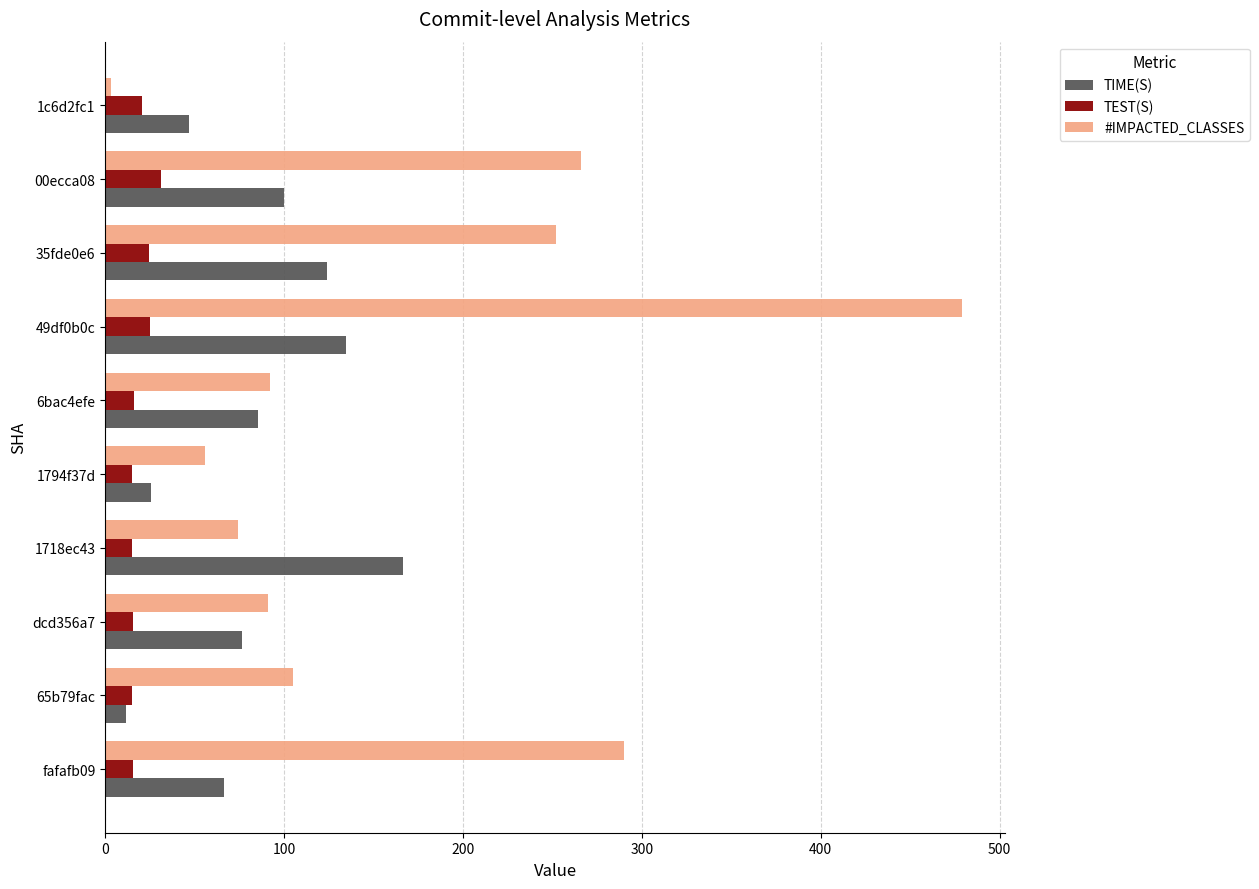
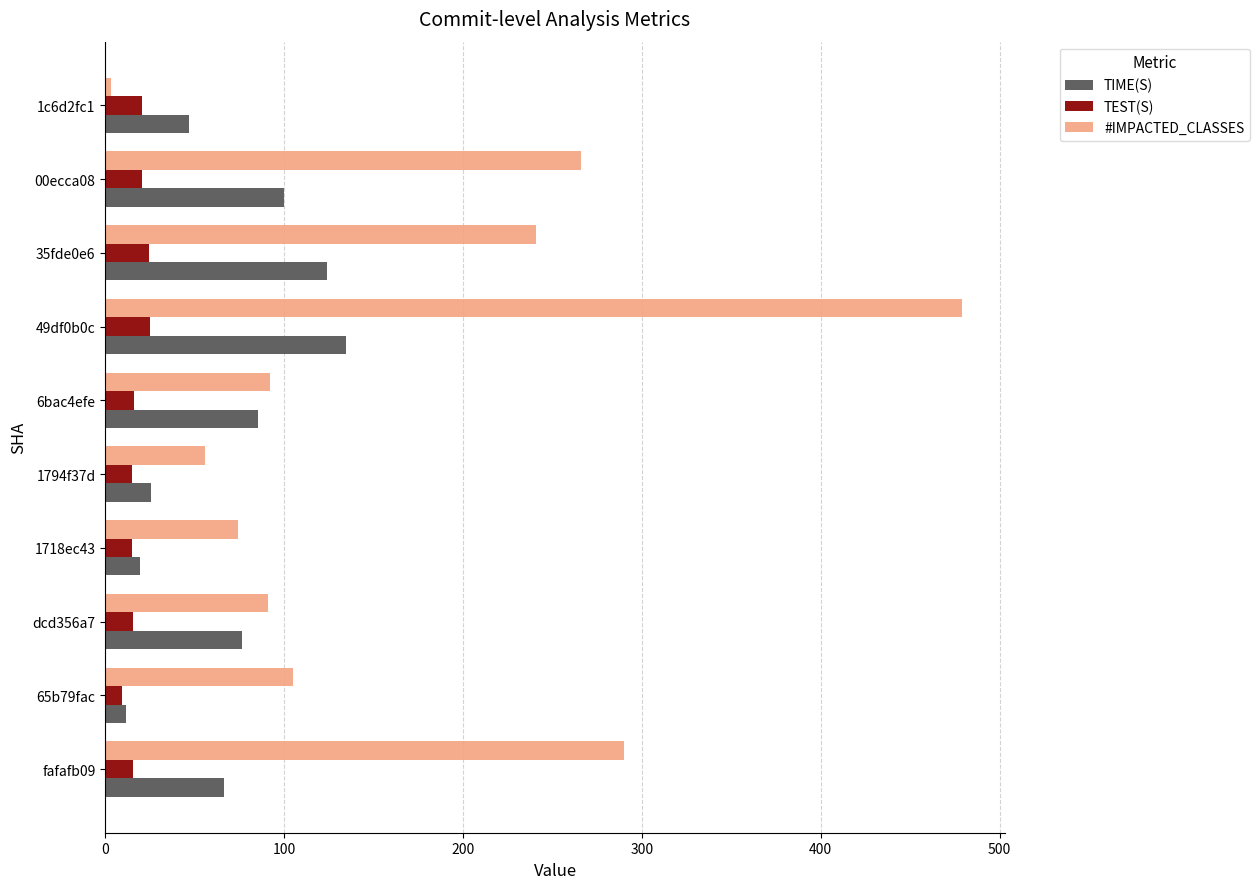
TEST(S), 00ecca08: 31 -> 21
#IMPACTED_CLASSES, 35fde0e6: 252 -> 241
TIME(S), 1718ec43: 167 -> 20
TEST(S), 65b79fac: 15 -> 9
